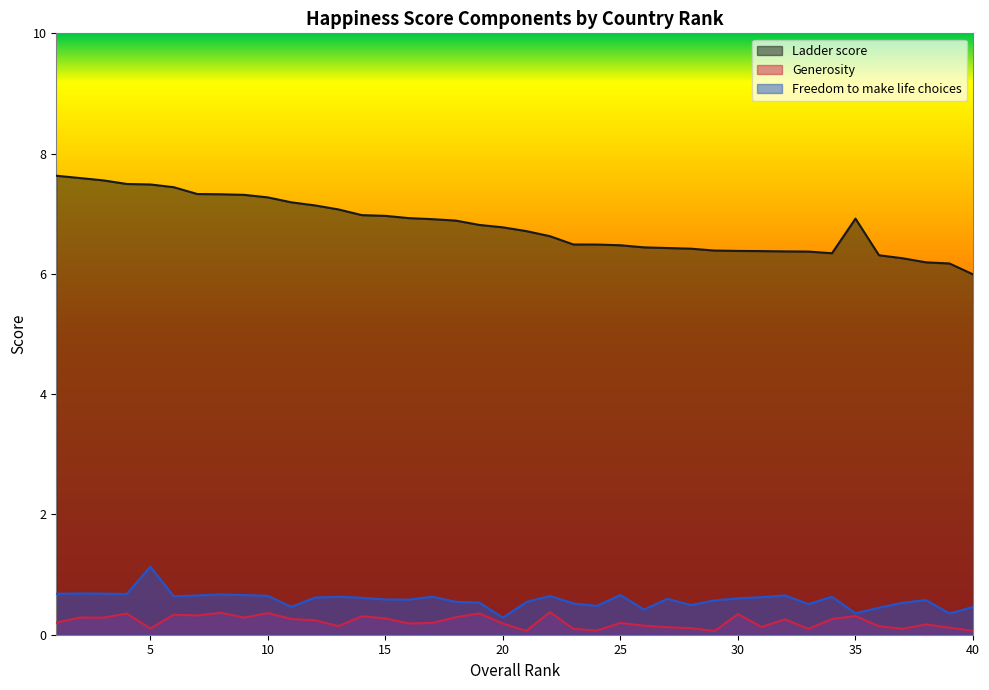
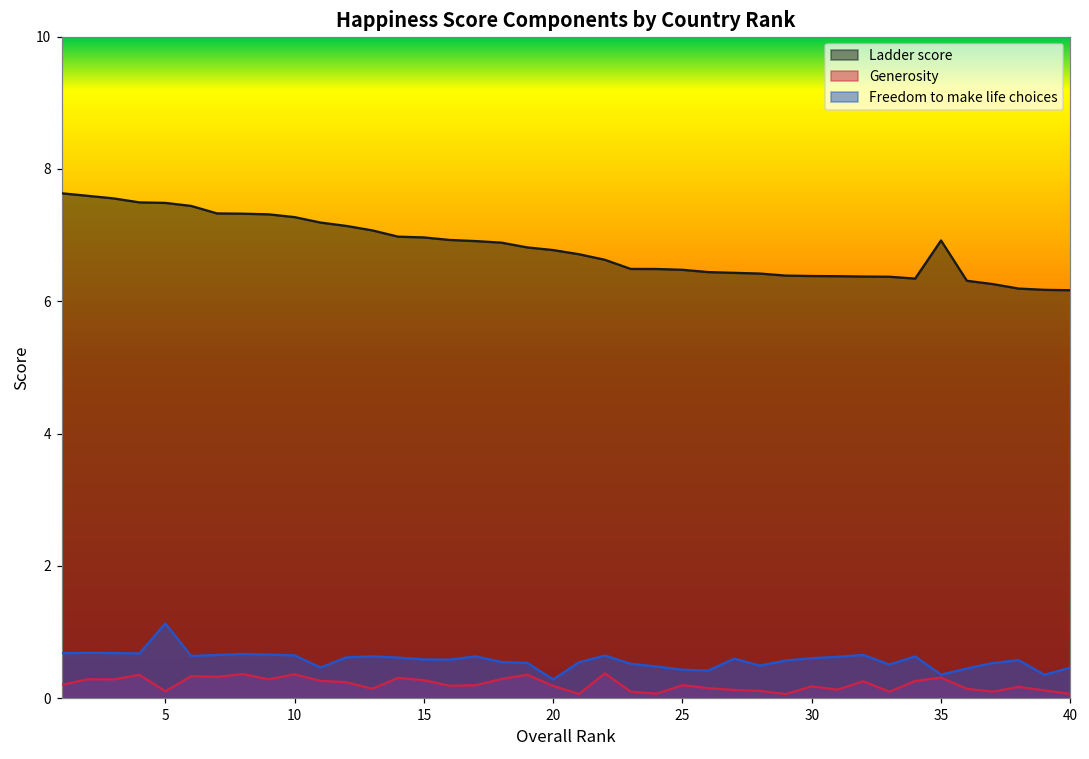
Freedom to make life choices, 25: 0.7 -> 0.4
Generosity, 30: 0.3 -> 0.2
Ladder score, 40: 6.0 -> 6.2
